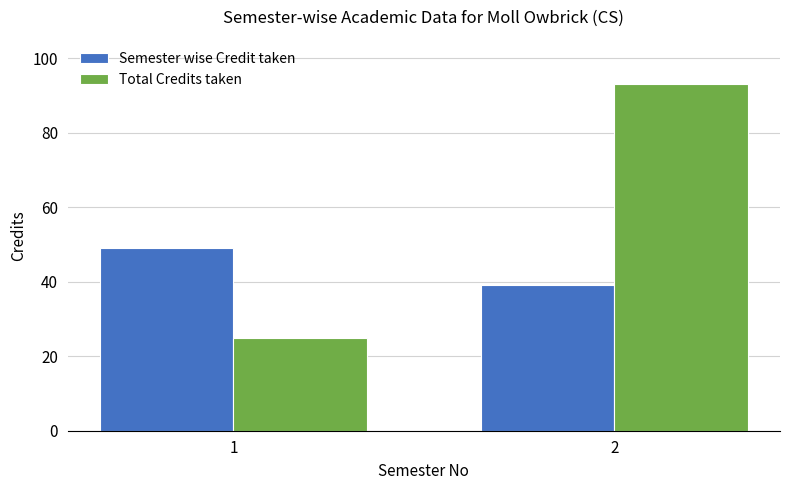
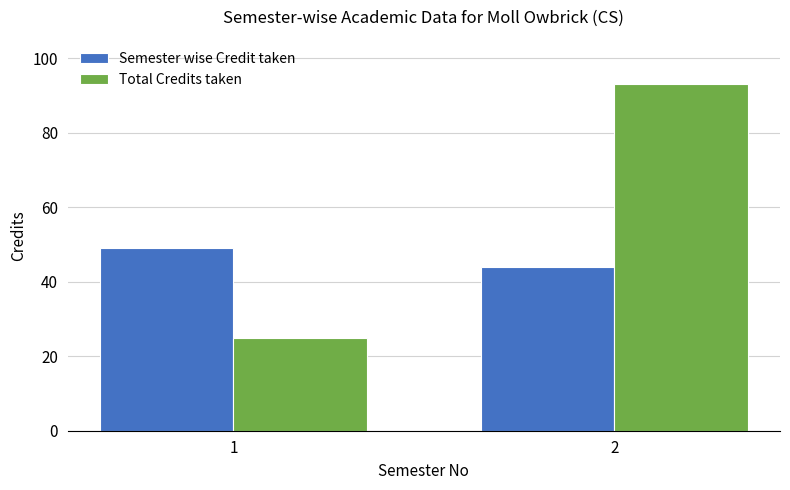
Semester wise Credit taken, 2: 39 -> 44
